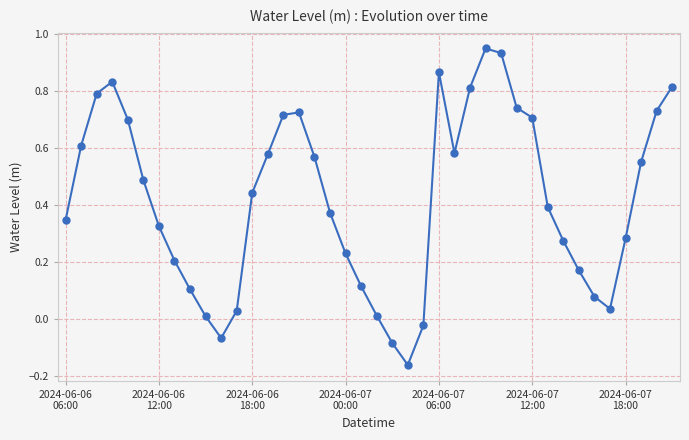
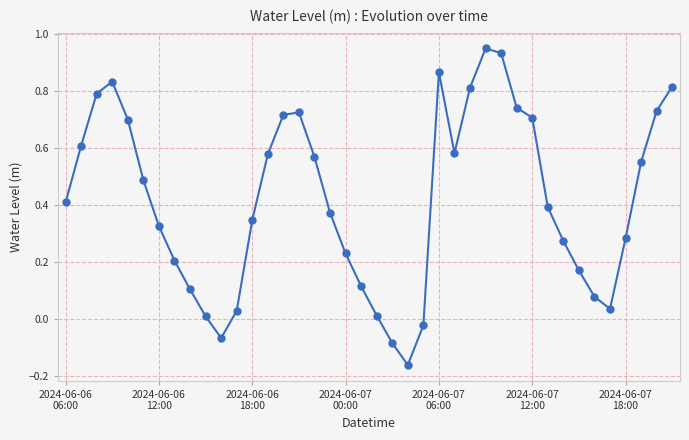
2024-06-06 06:00: 0.35 -> 0.41
2024-06-06 18:00: 0.44 -> 0.35
